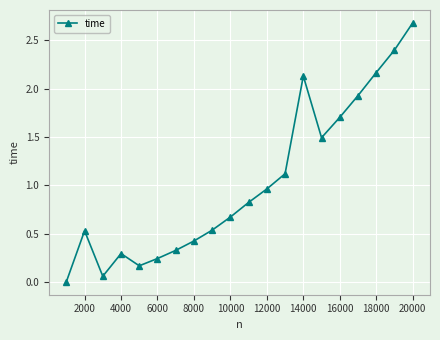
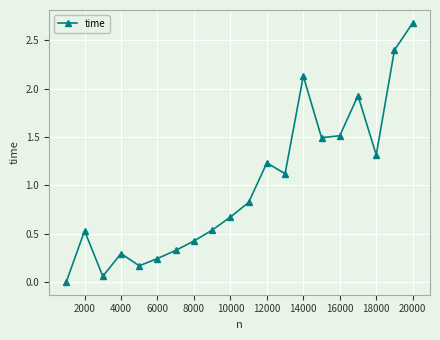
12000: 1.0 -> 1.2
16000: 1.7 -> 1.5
18000: 2.2 -> 1.3
